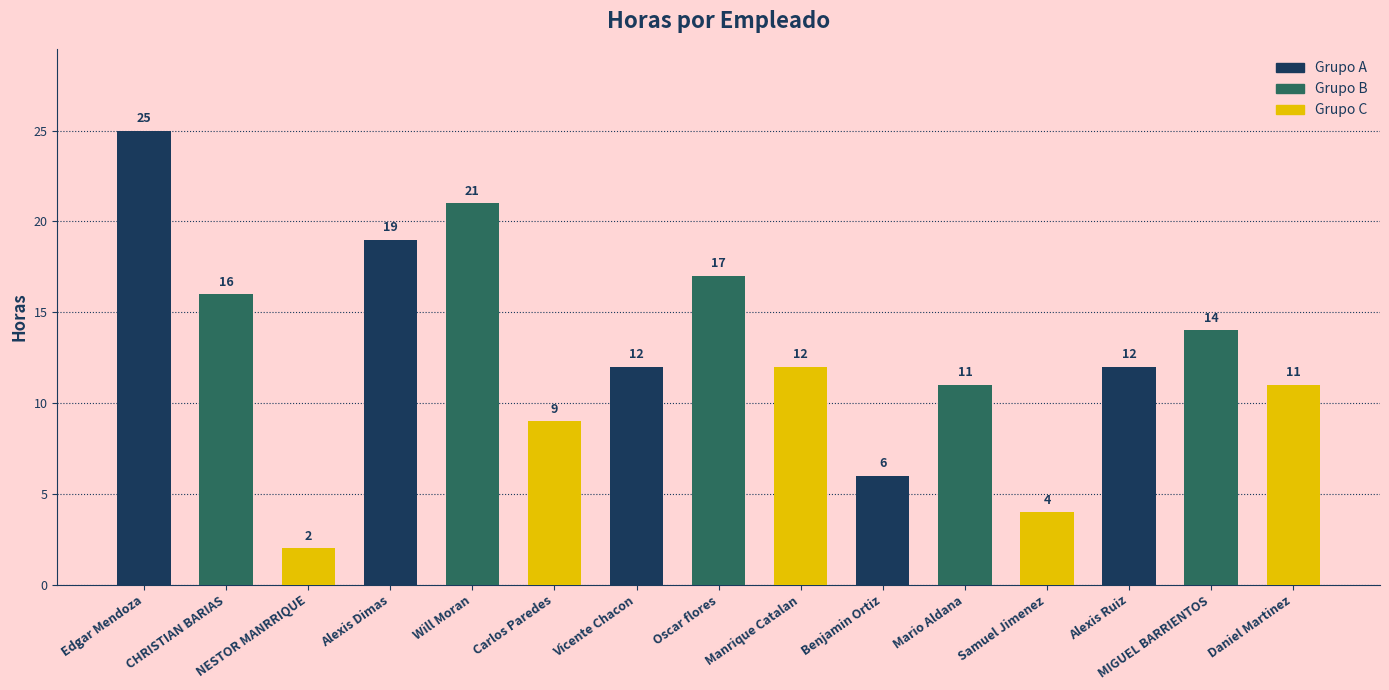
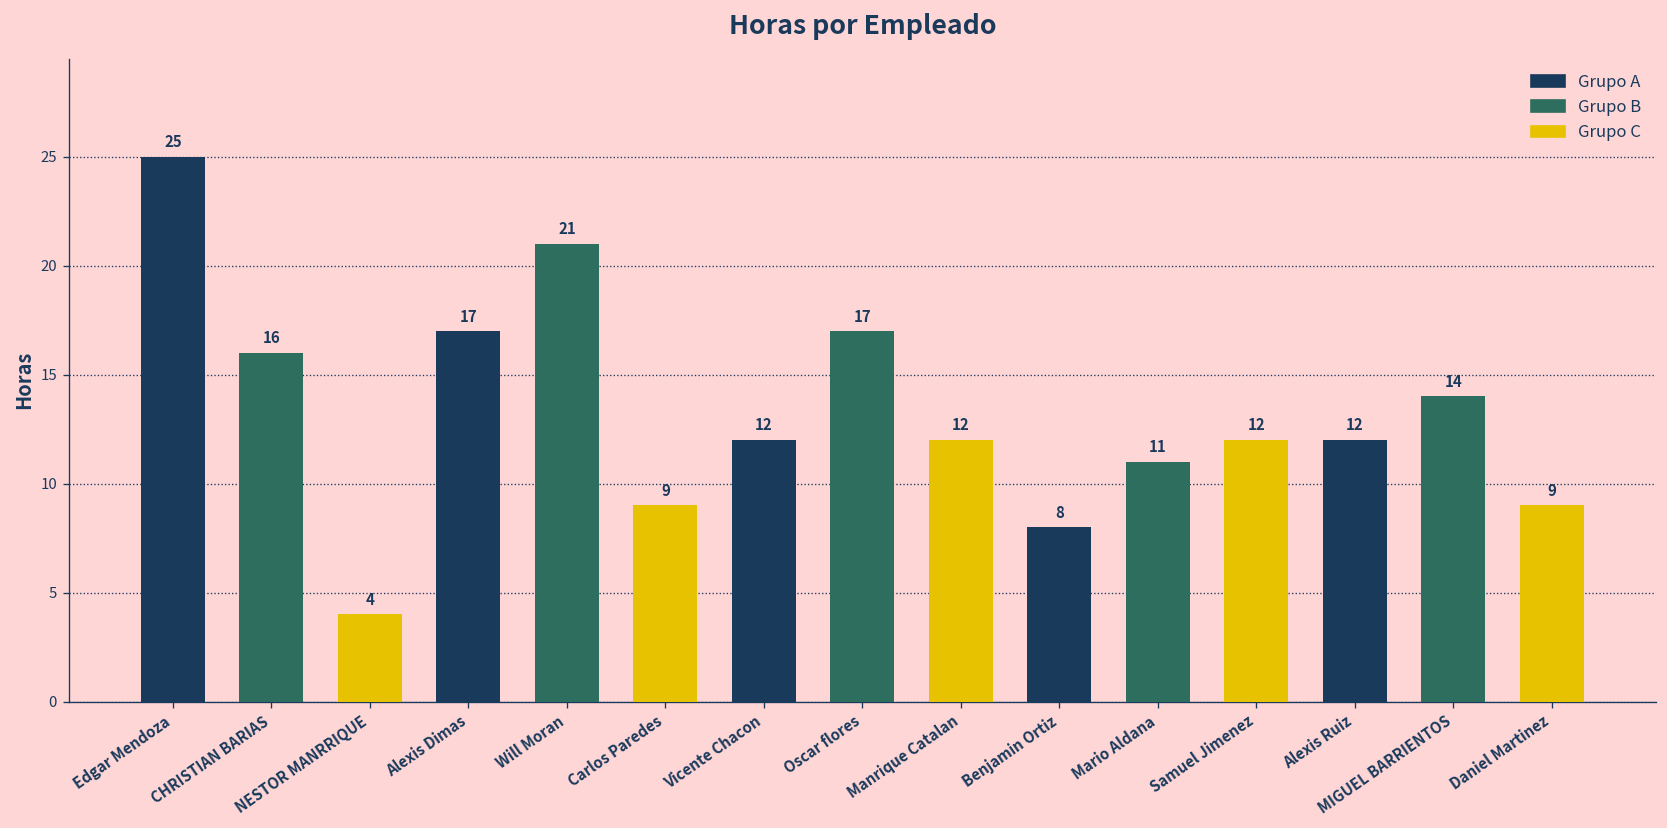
NESTOR MANRRIQUE: 2 -> 4
Alexis Dimas: 19 -> 17
Benjamin Ortiz: 6 -> 8
Samuel Jimenez: 4 -> 12
Daniel Martinez: 11 -> 9
